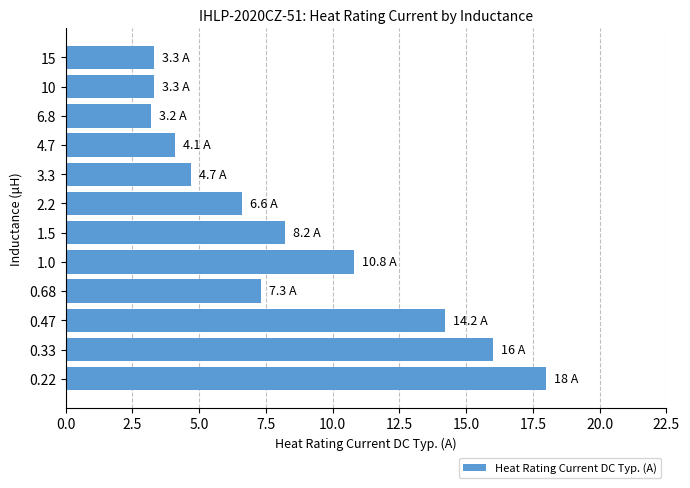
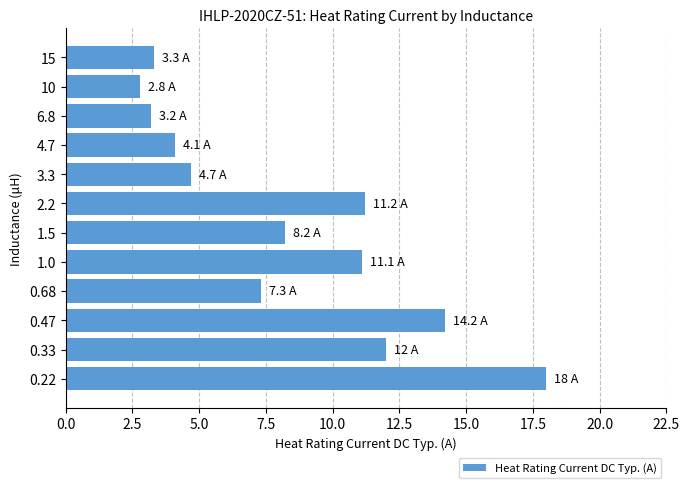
10: 3.3 -> 2.8
2.2: 6.6 -> 11.2
1.0: 10.8 -> 11.1
0.33: 16 -> 12
